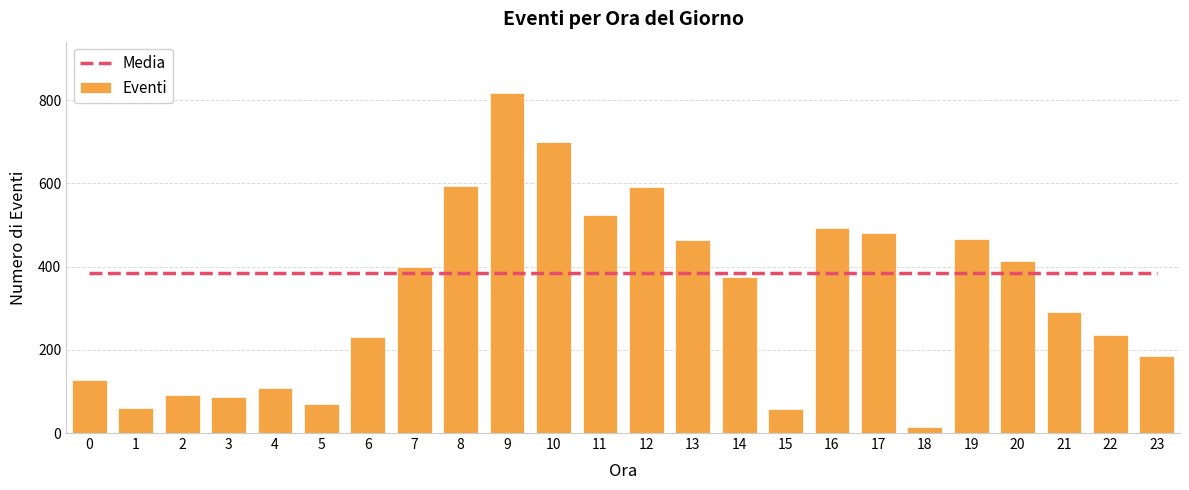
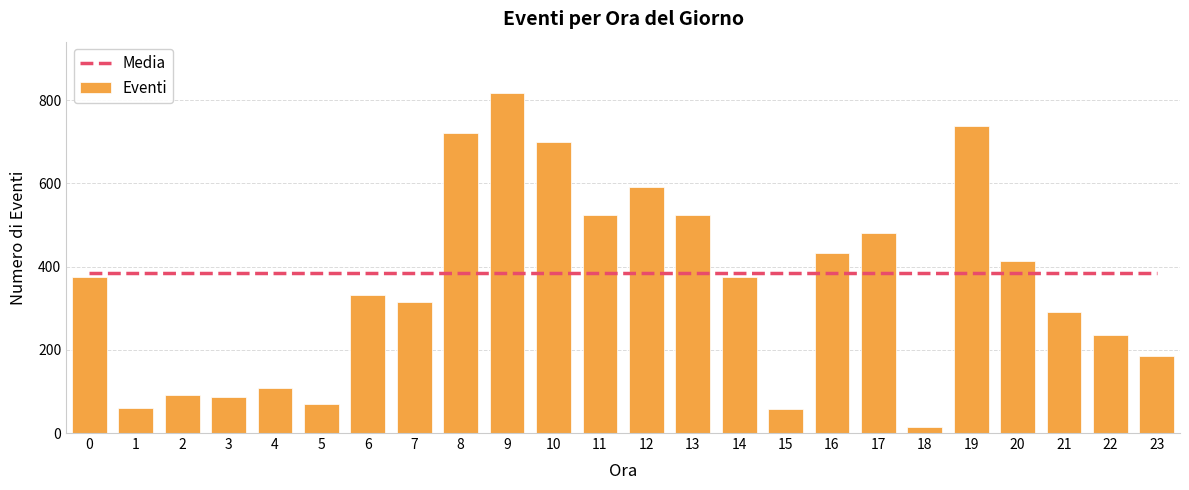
Eventi, 0: 130 -> 370
Eventi, 6: 230 -> 330
Eventi, 7: 400 -> 320
Eventi, 8: 590 -> 720
Eventi, 13: 470 -> 530
Eventi, 16: 490 -> 430
Eventi, 19: 470 -> 740
